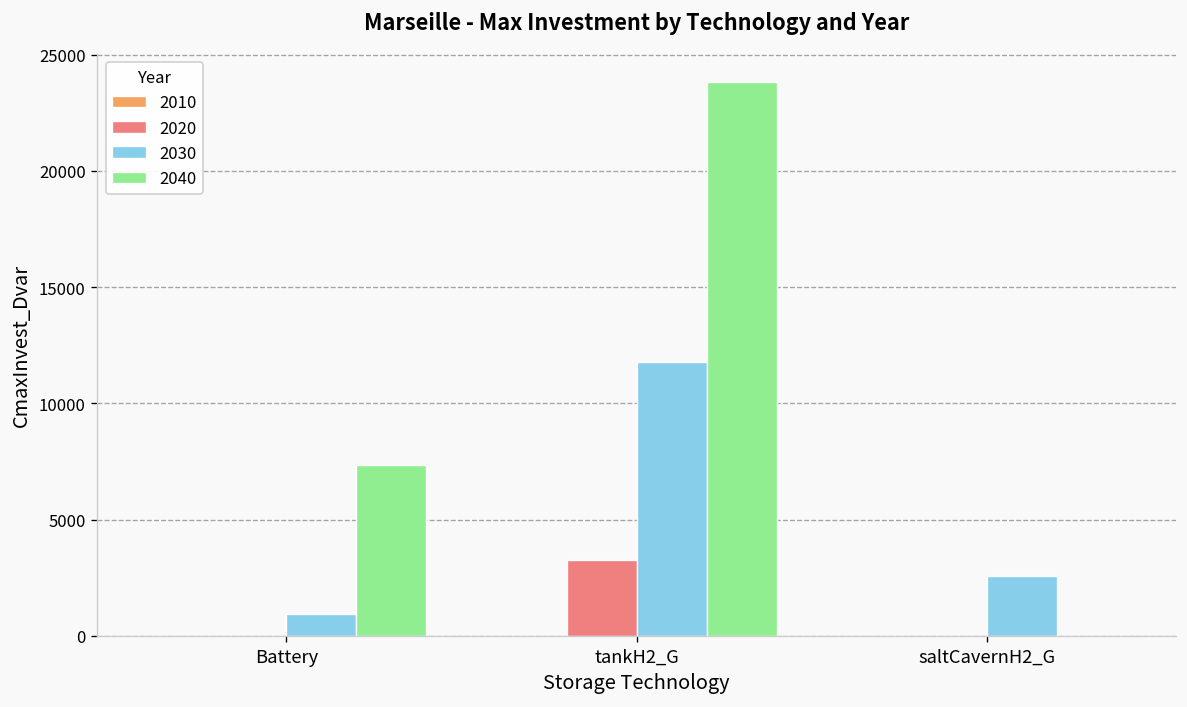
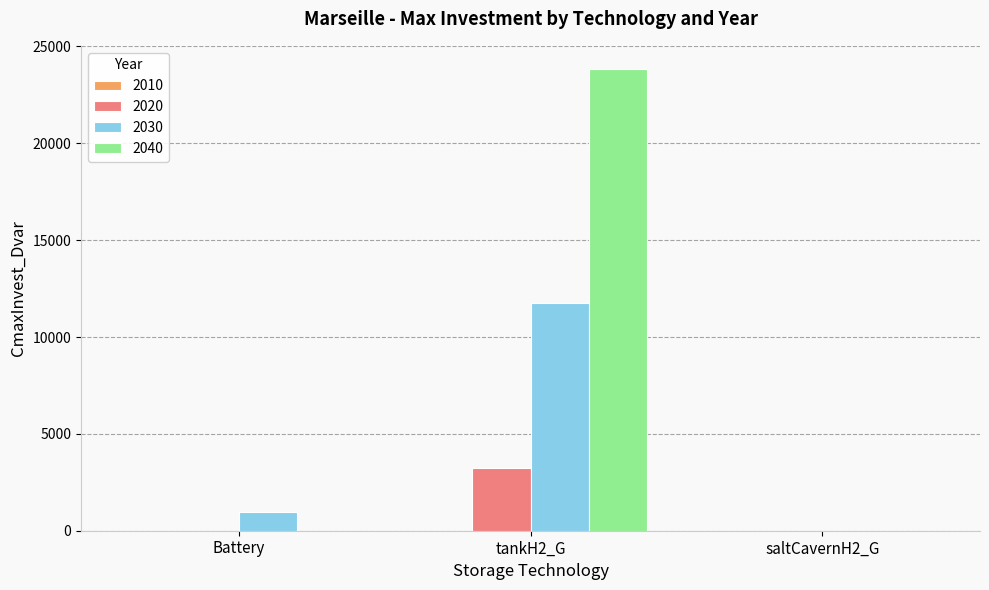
2040, Battery: 7300 -> 0
2030, saltCavernH2_G: 2600 -> 0
